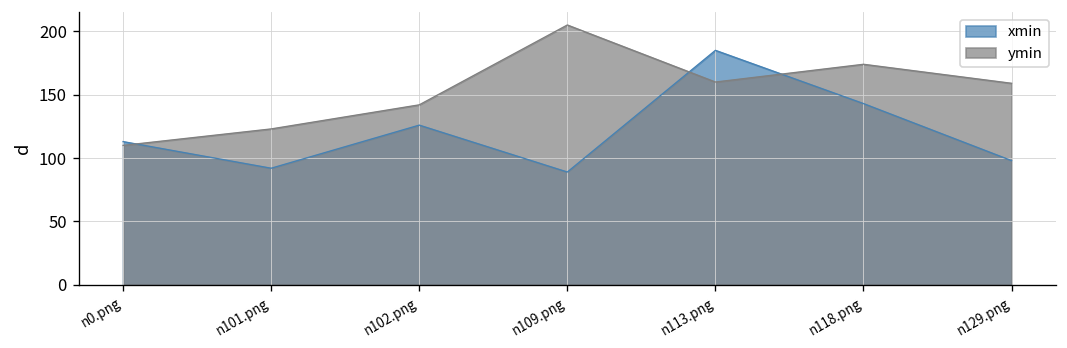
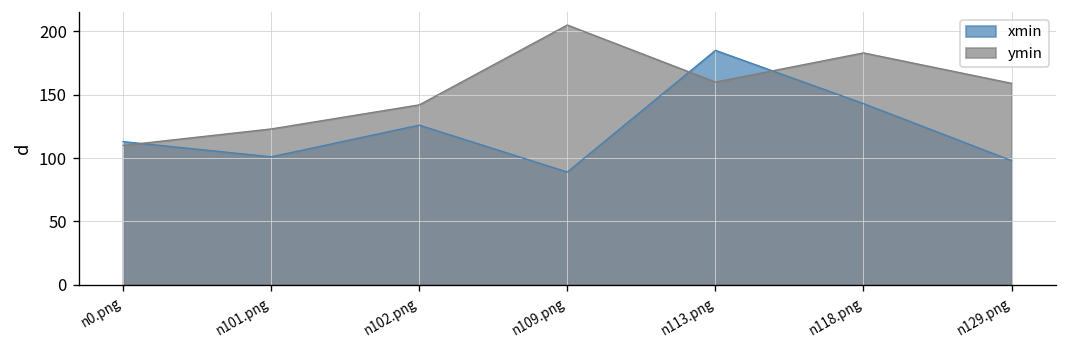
xmin, n101.png: 92 -> 101
ymin, n118.png: 174 -> 183
